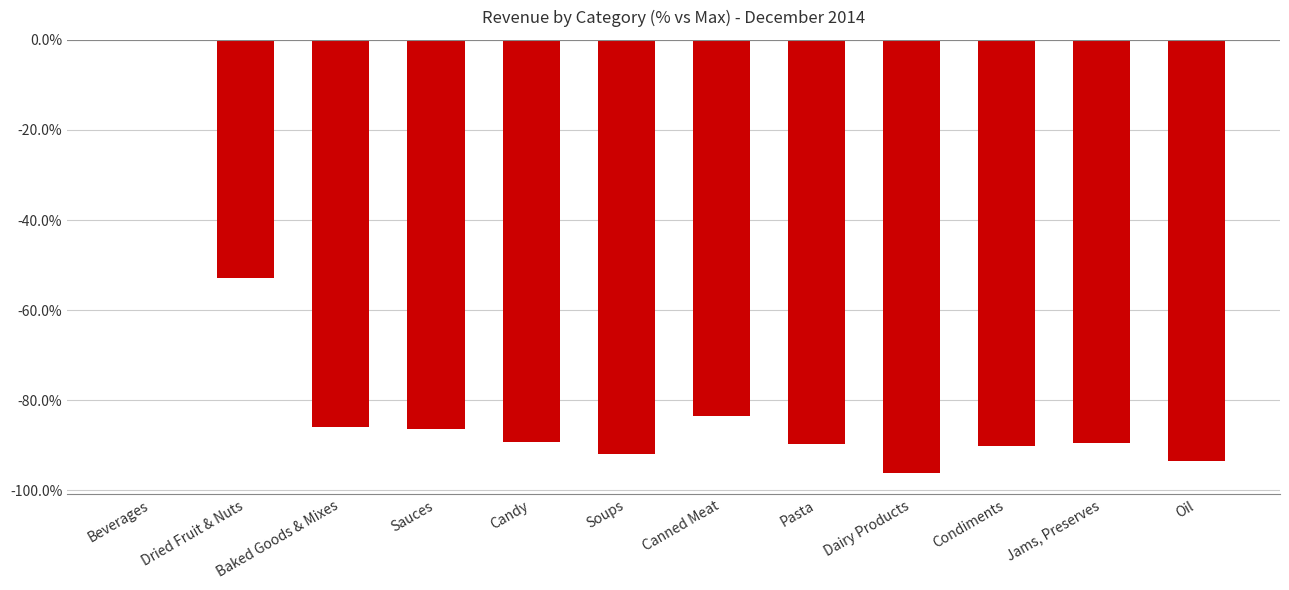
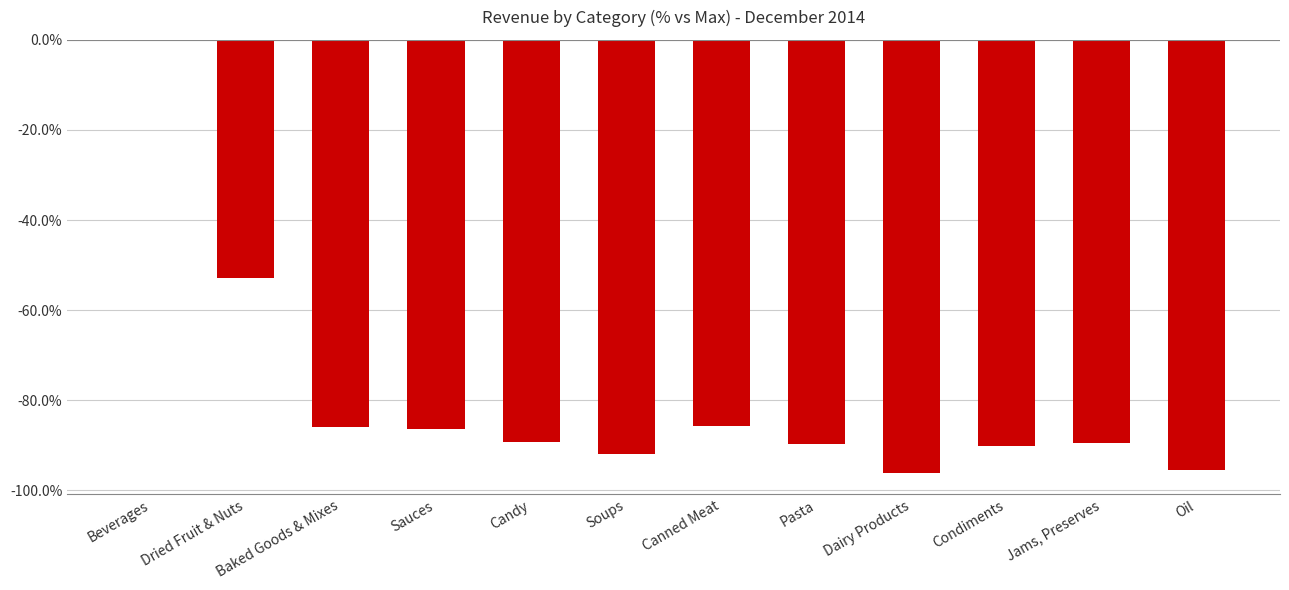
Canned Meat: -84% -> -86%
Oil: -93% -> -95%
